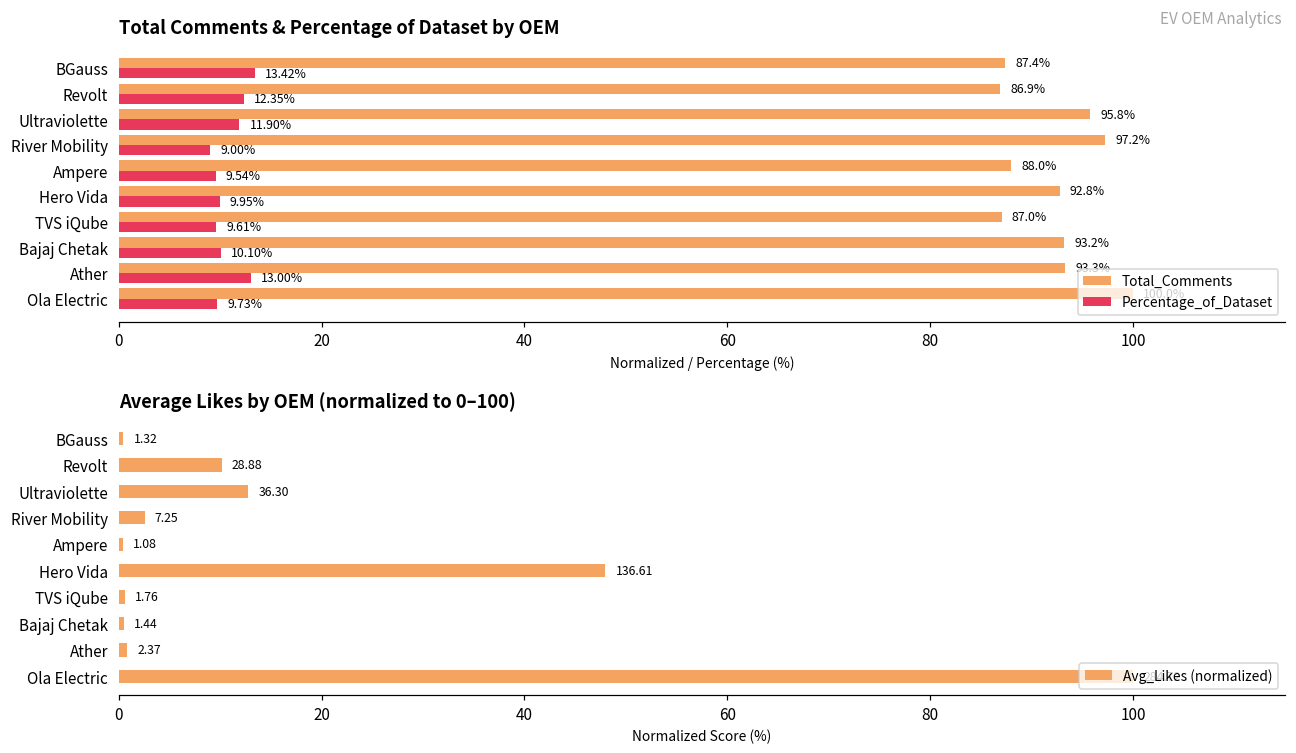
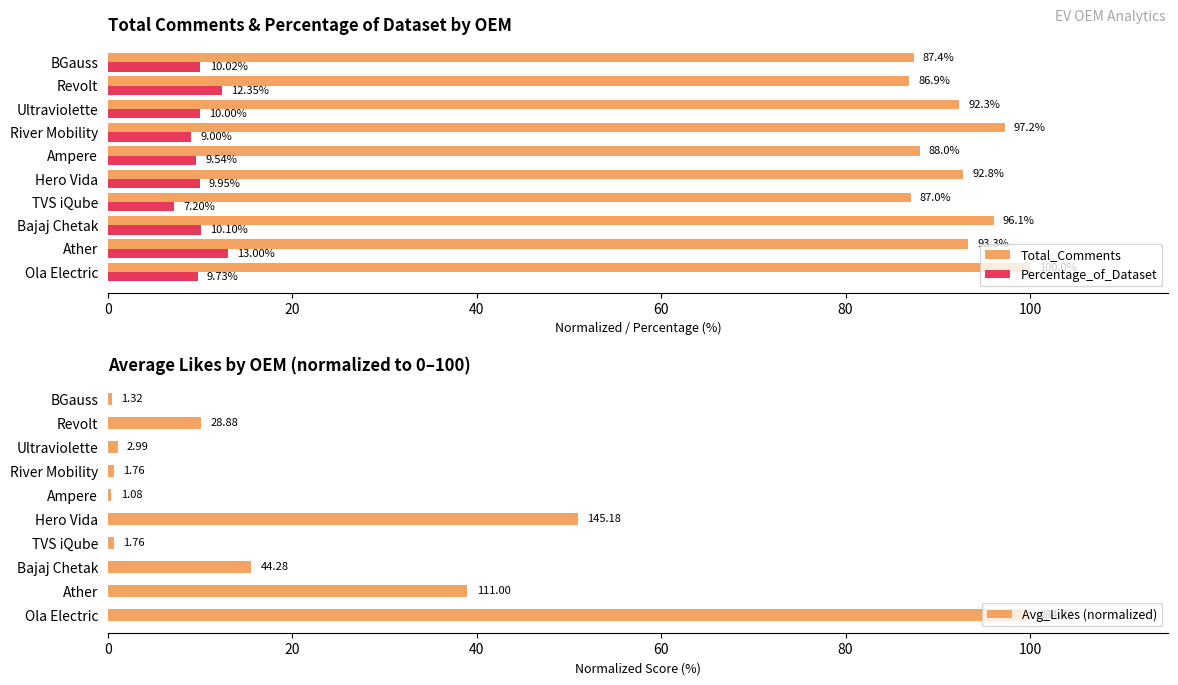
Total Comments & Percentage of Dataset by OEM, Percentage_of_Dataset, BGauss: 13.42% -> 10.02%
Total Comments & Percentage of Dataset by OEM, Total_Comments, Ultraviolette: 95.8% -> 92.3%
Total Comments & Percentage of Dataset by OEM, Percentage_of_Dataset, Ultraviolette: 11.90% -> 10.00%
Total Comments & Percentage of Dataset by OEM, Percentage_of_Dataset, TVS iQube: 9.61% -> 7.20%
Total Comments & Percentage of Dataset by OEM, Total_Comments, Bajaj Chetak: 93.2% -> 96.1%
Average Likes by OEM (normalized to 0–100), Ultraviolette: 36.30 -> 2.99
Average Likes by OEM (normalized to 0–100), River Mobility: 7.25 -> 1.76
Average Likes by OEM (normalized to 0–100), Hero Vida: 136.61 -> 145.18
Average Likes by OEM (normalized to 0–100), Bajaj Chetak: 1.44 -> 44.28
Average Likes by OEM (normalized to 0–100), Ather: 2.37 -> 111.00
